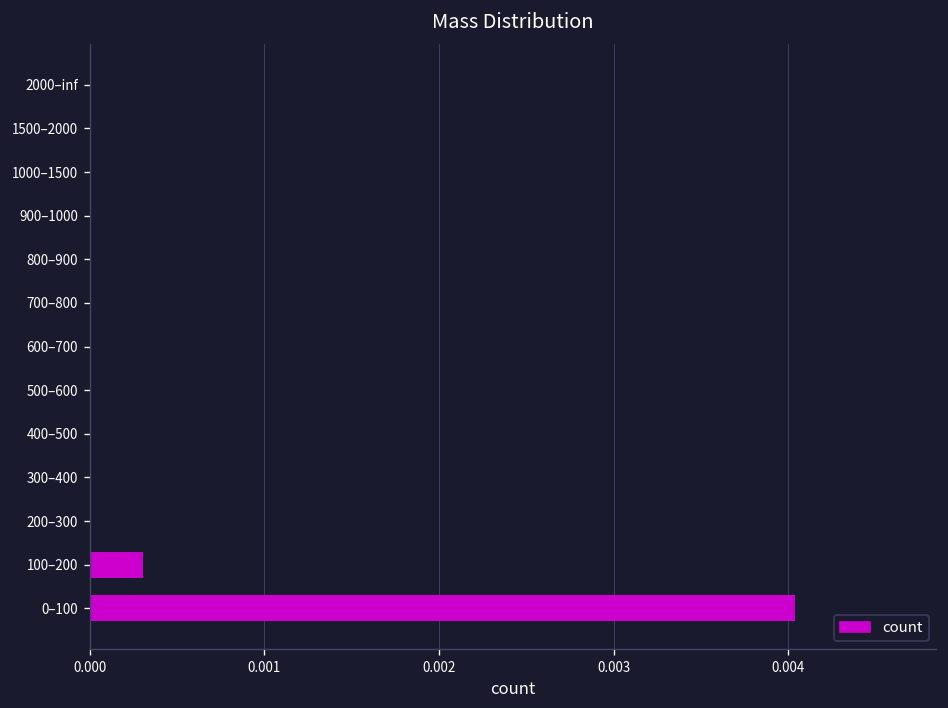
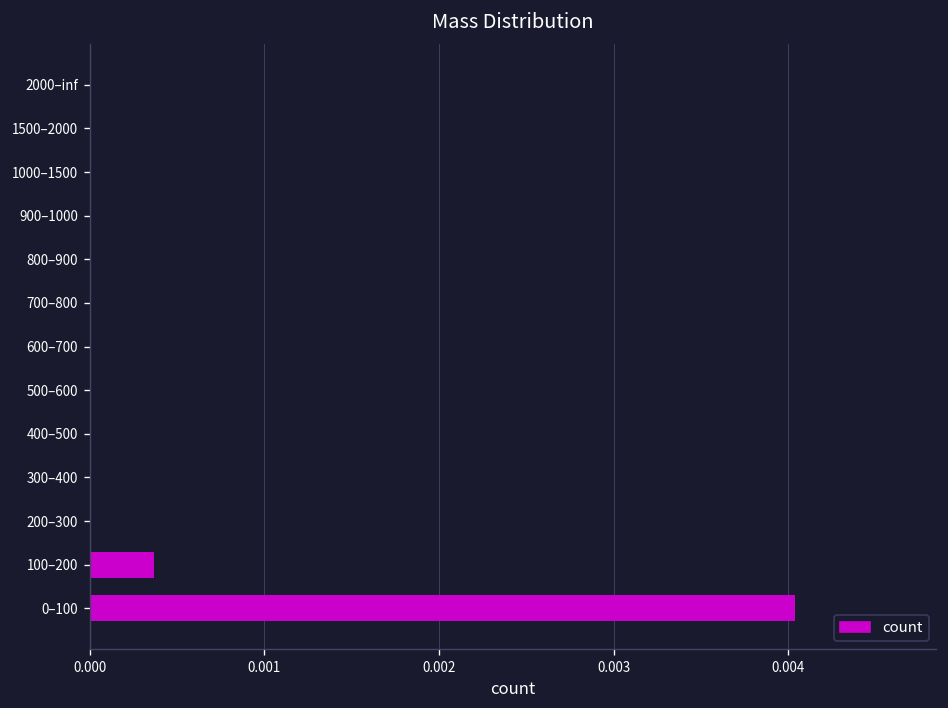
100–200: 0.00031 -> 0.00037
